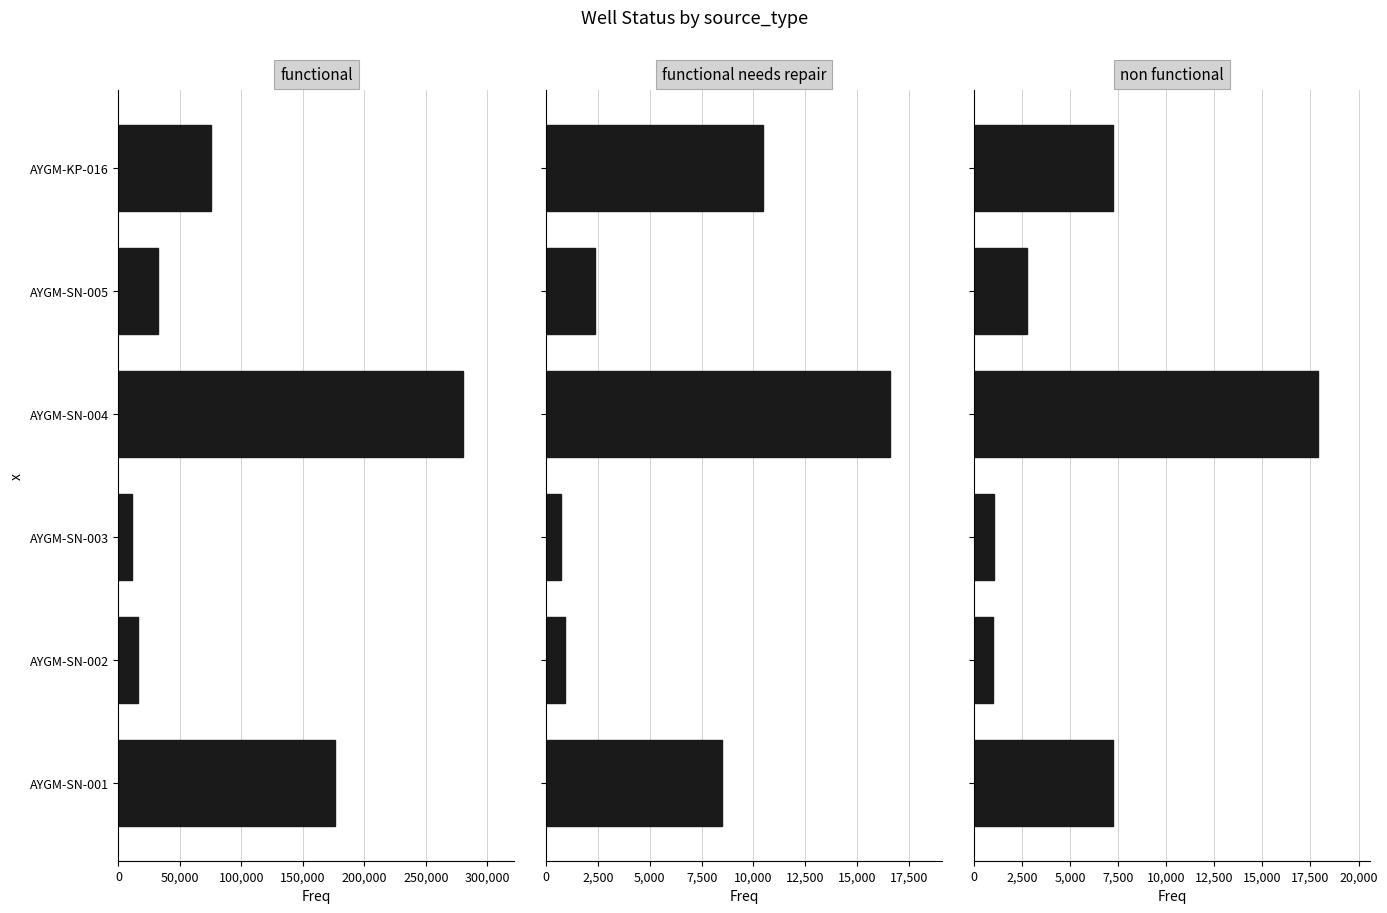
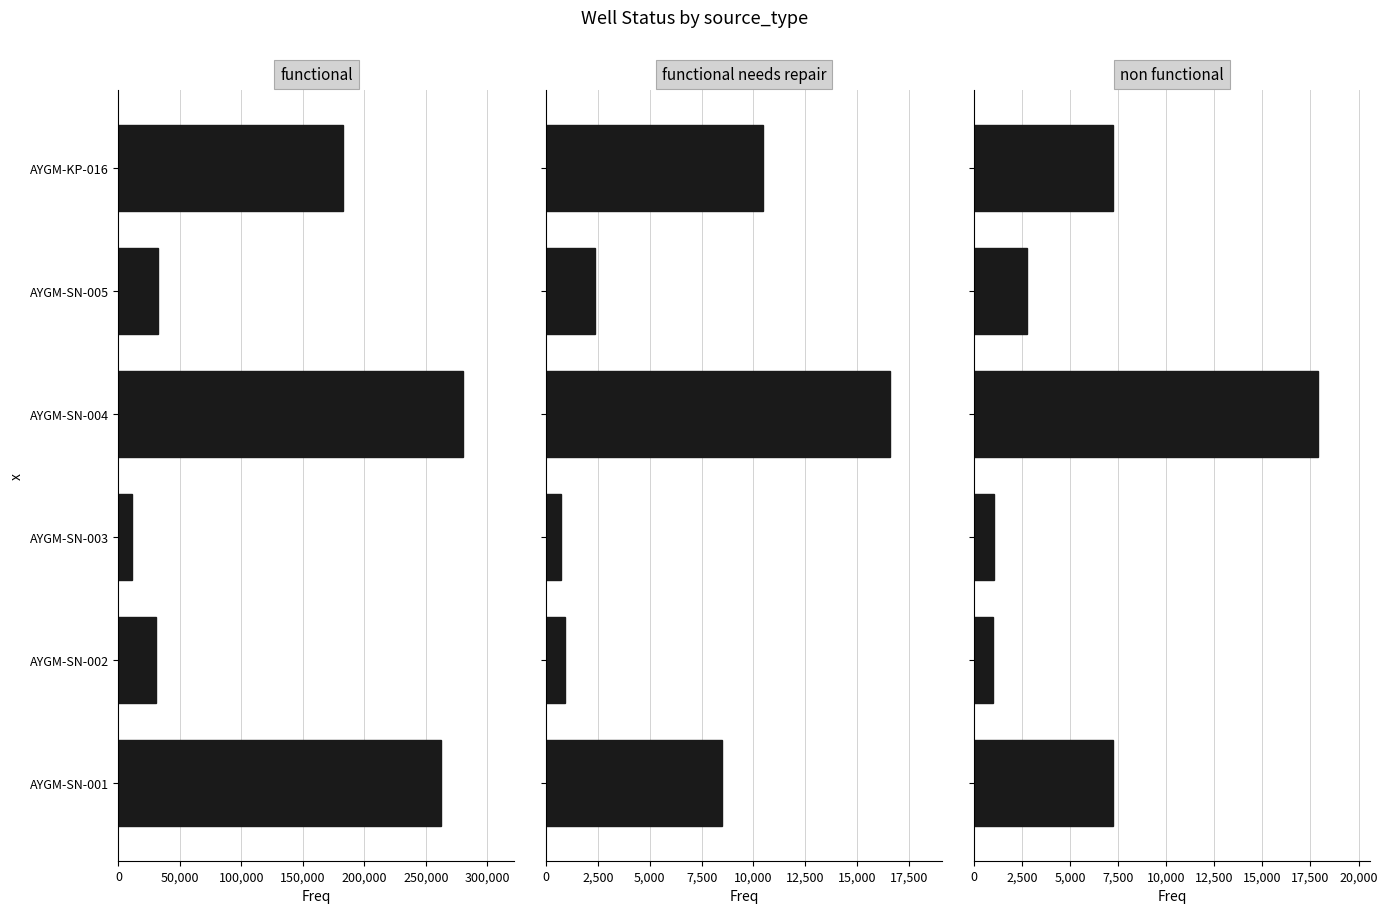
functional, AYGM-KP-016: 75,000 -> 183,000
functional, AYGM-SN-002: 16,000 -> 31,000
functional, AYGM-SN-001: 176,000 -> 262,000
